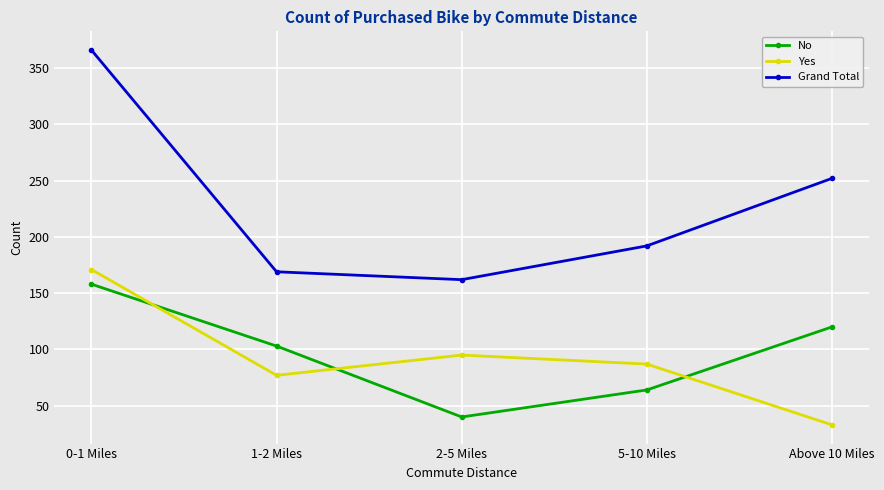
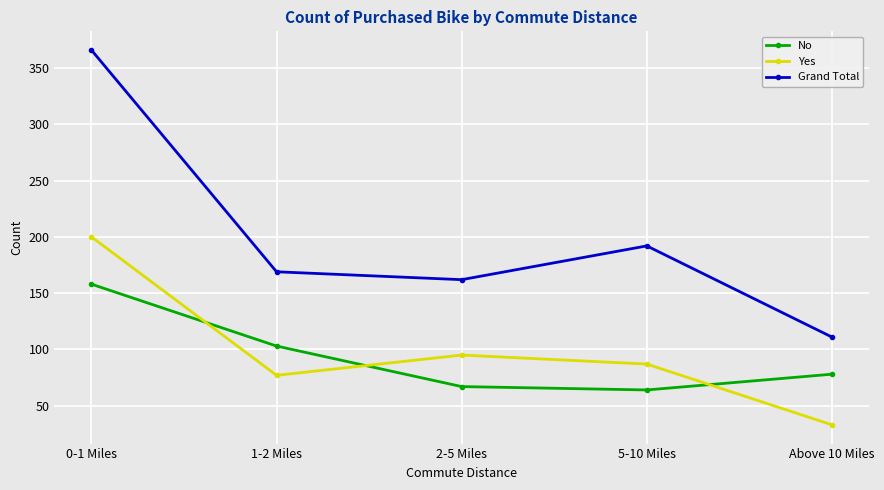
Yes, 0-1 Miles: 171 -> 200
No, 2-5 Miles: 40 -> 67
No, Above 10 Miles: 120 -> 78
Grand Total, Above 10 Miles: 252 -> 111
